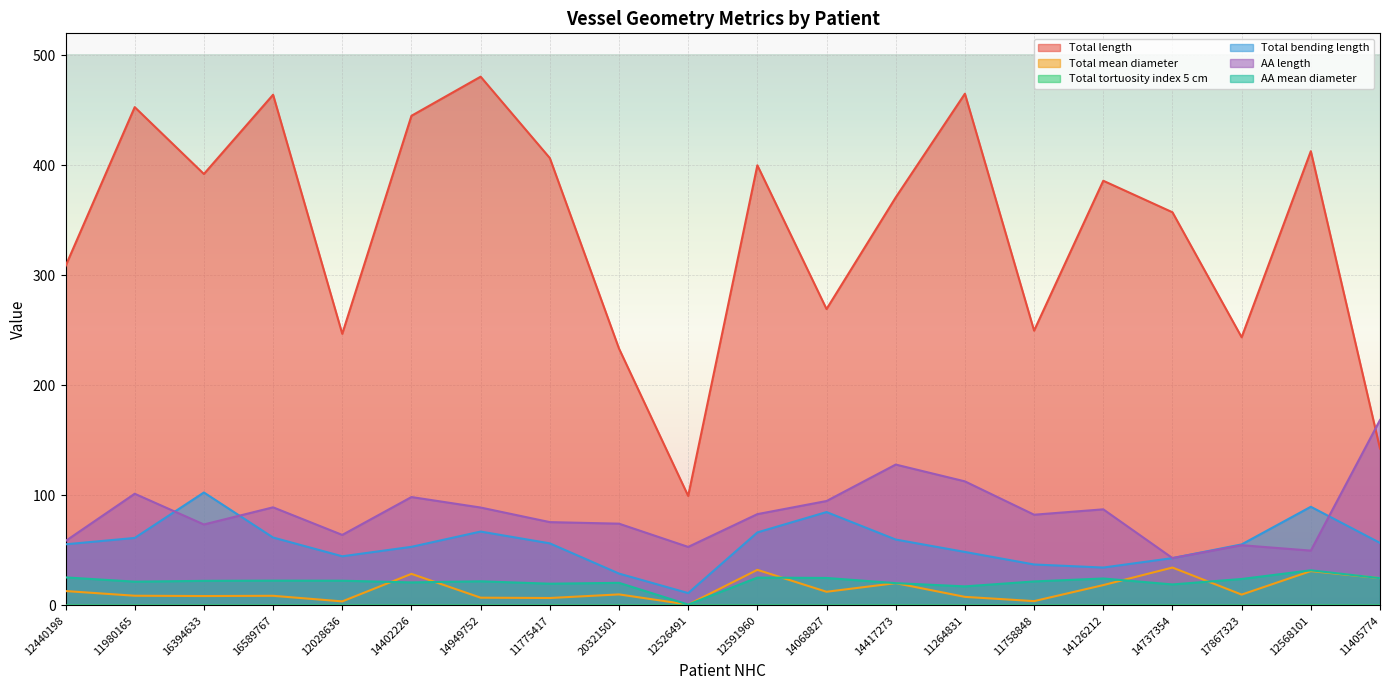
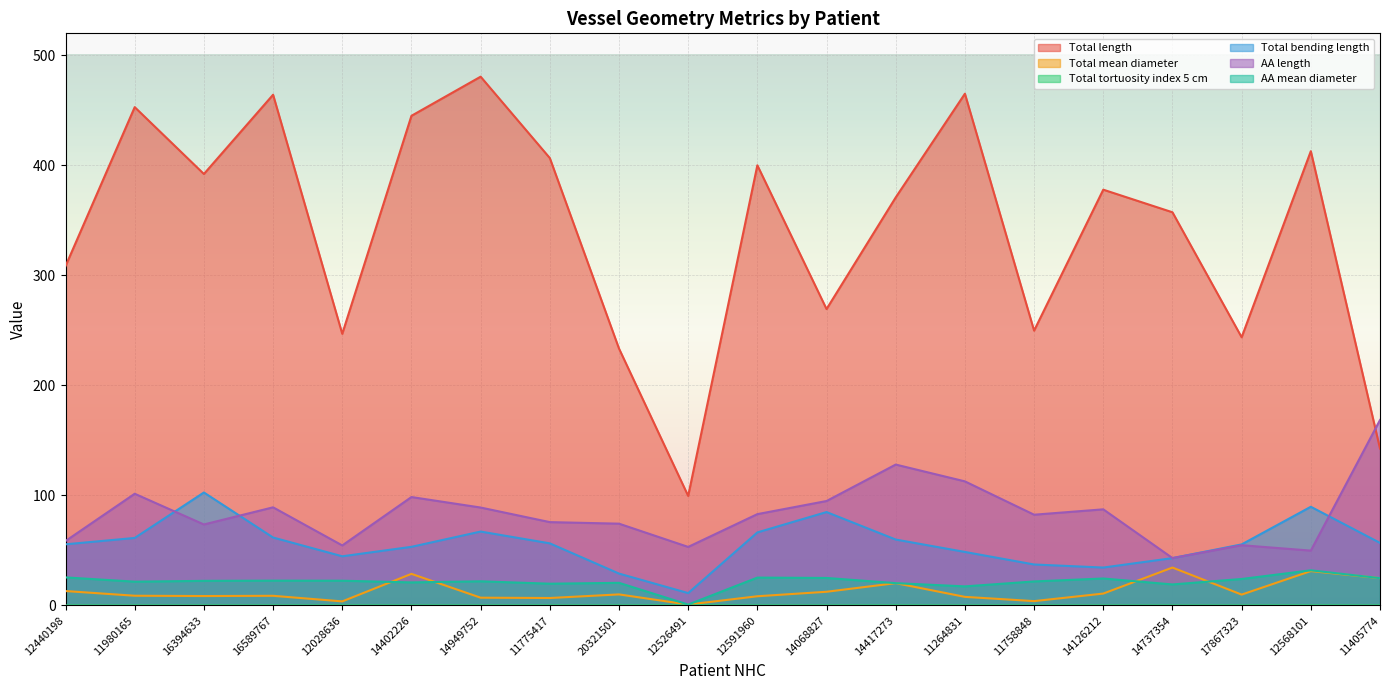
AA length, 12028636: 64 -> 55
Total mean diameter, 12591960: 32 -> 8
Total length, 14126212: 386 -> 378
Total mean diameter, 14126212: 19 -> 11
